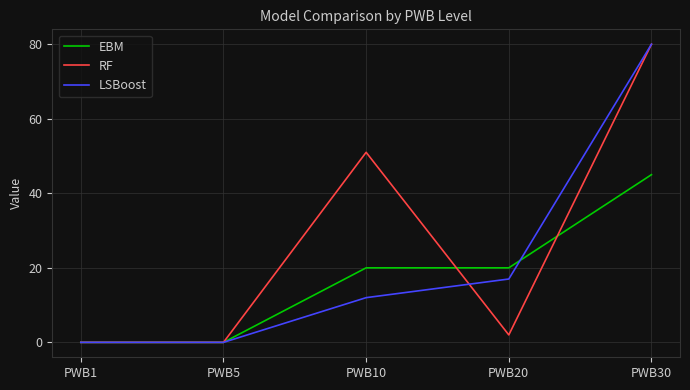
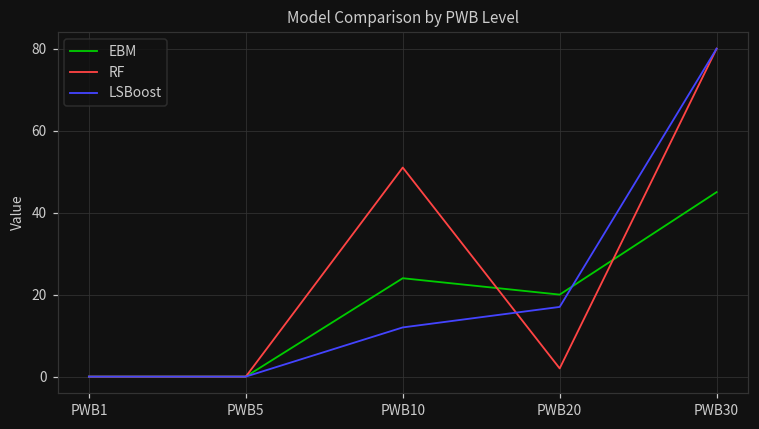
EBM, PWB10: 20 -> 24
